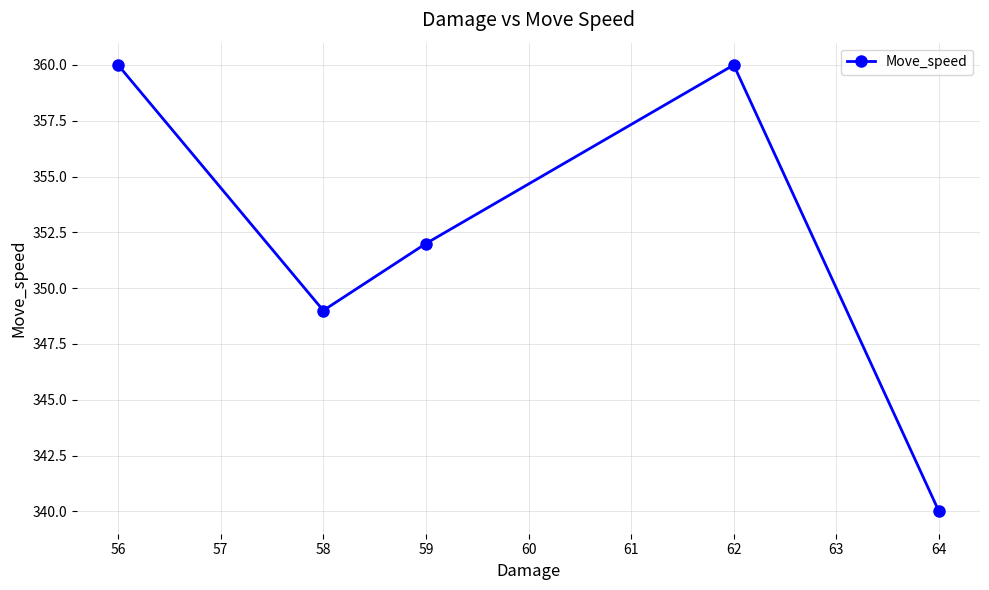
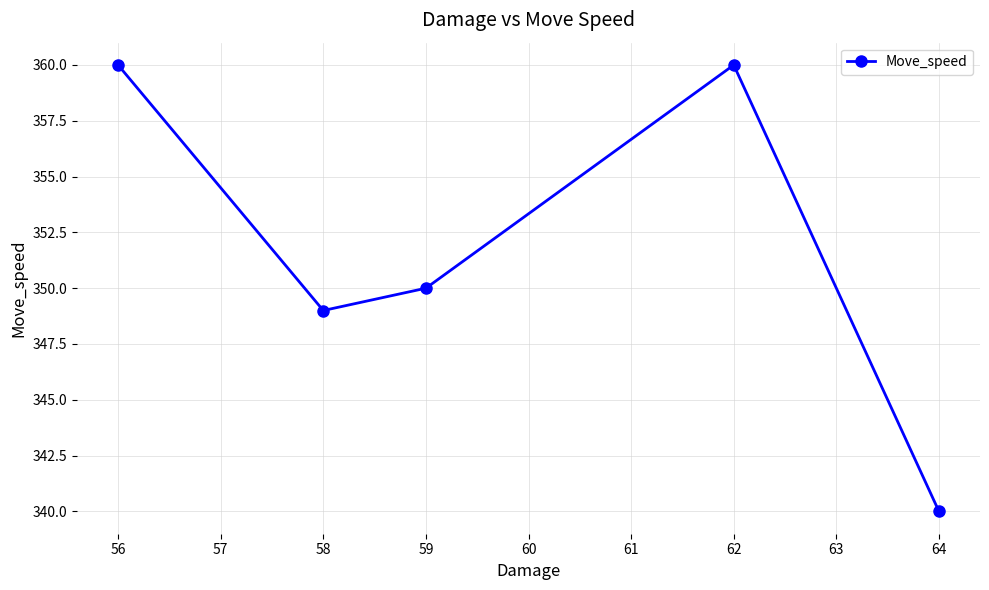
59: 352 -> 350
